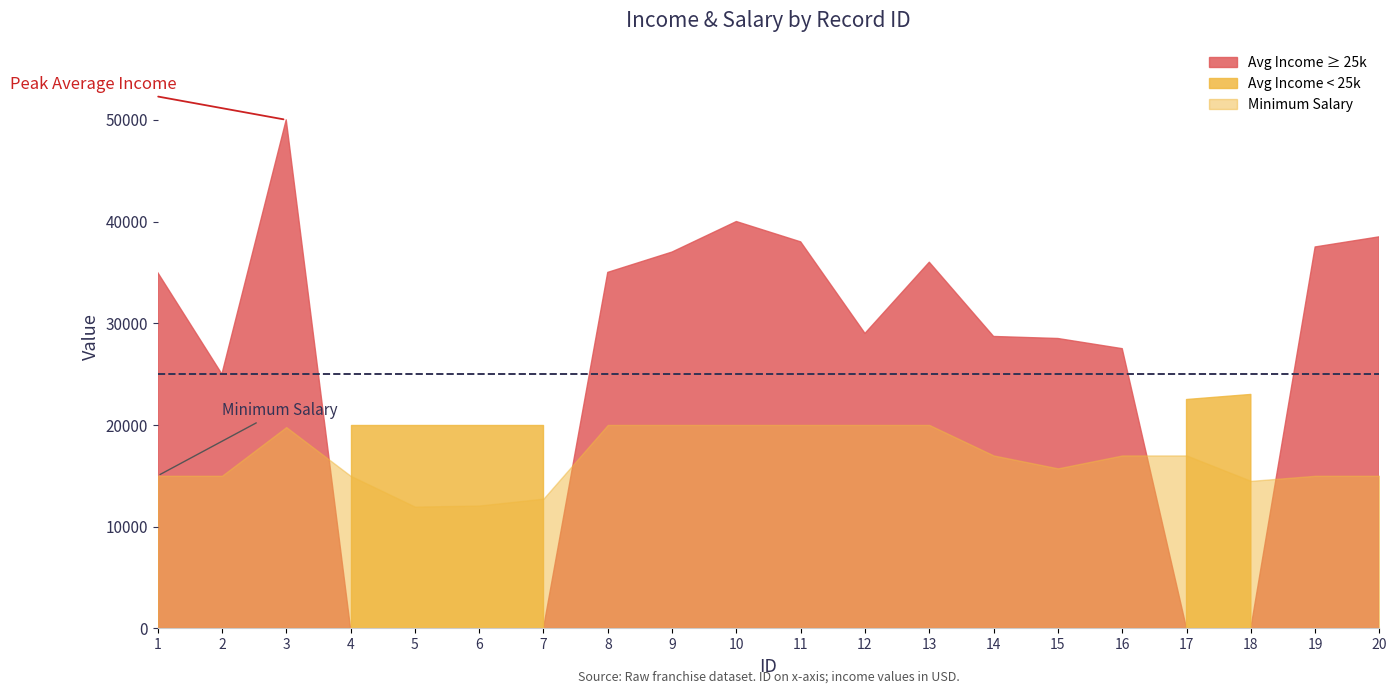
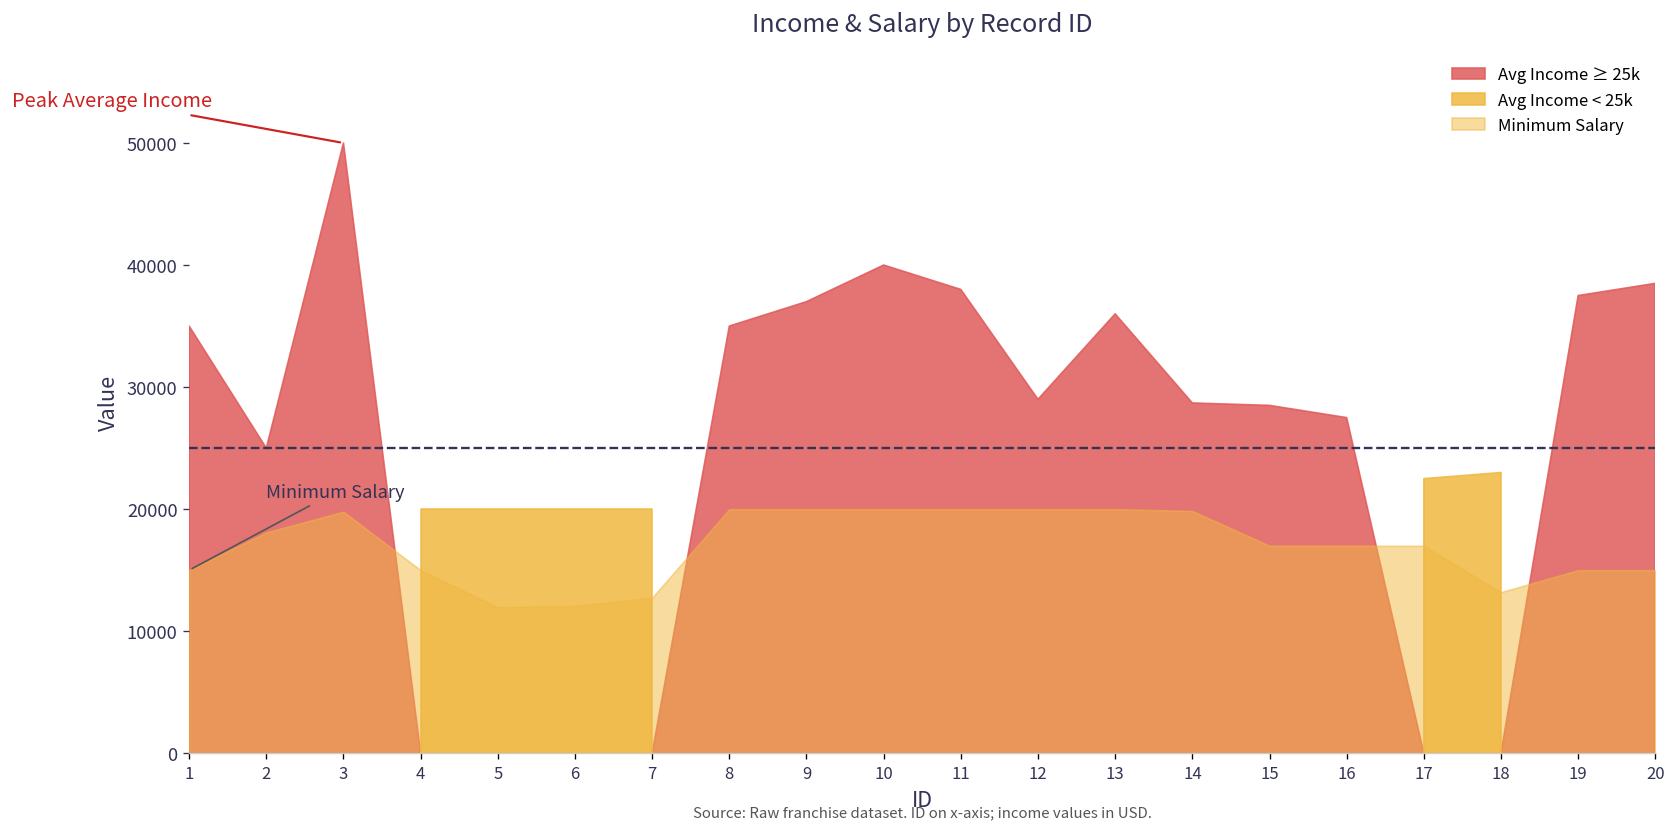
2: 15000 -> 18100
14: 17000 -> 19800
15: 15700 -> 17000
18: 14500 -> 13200
